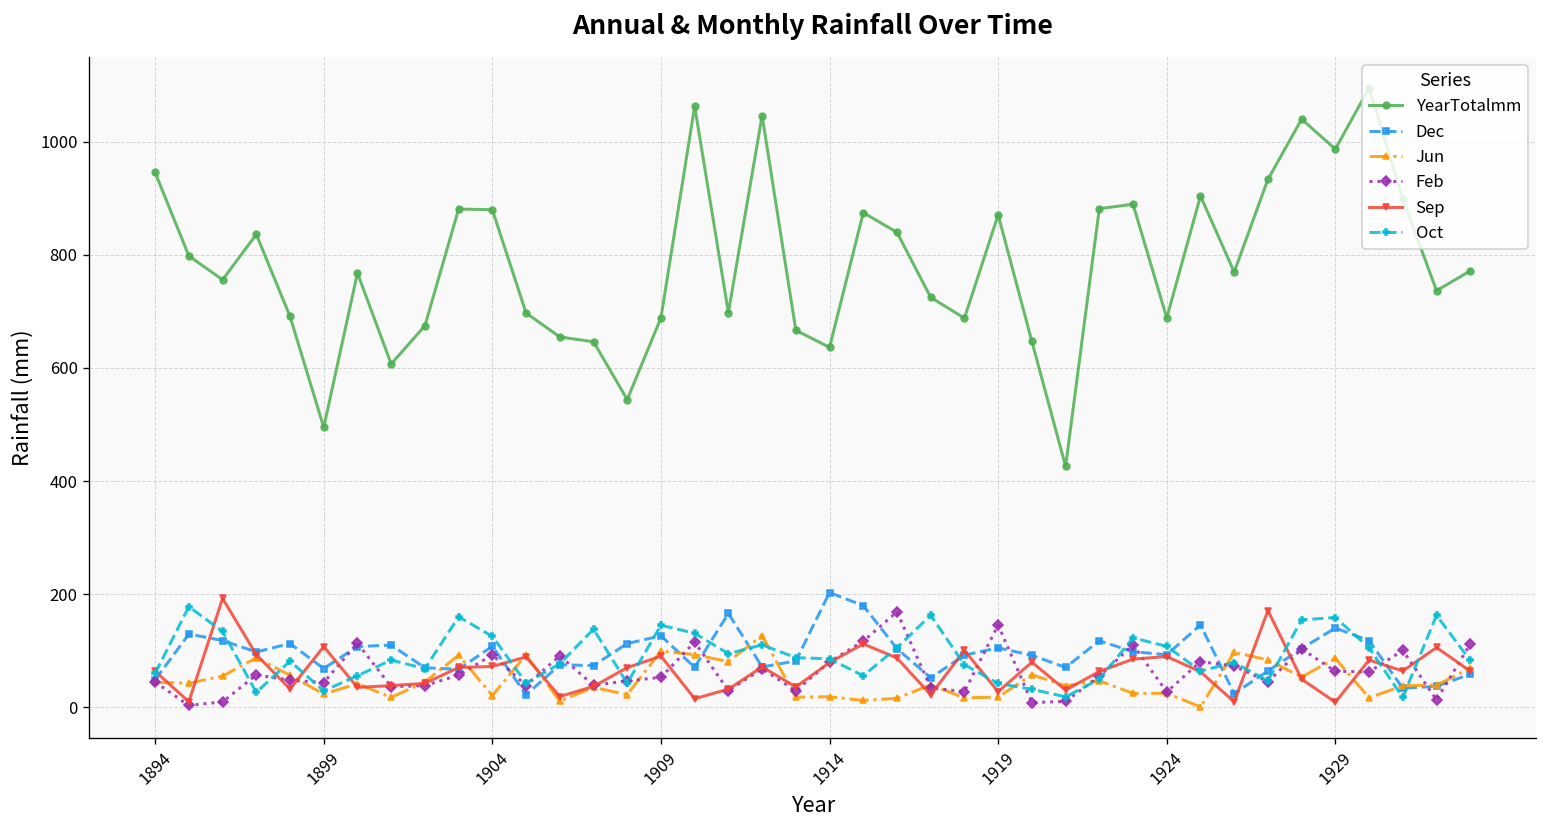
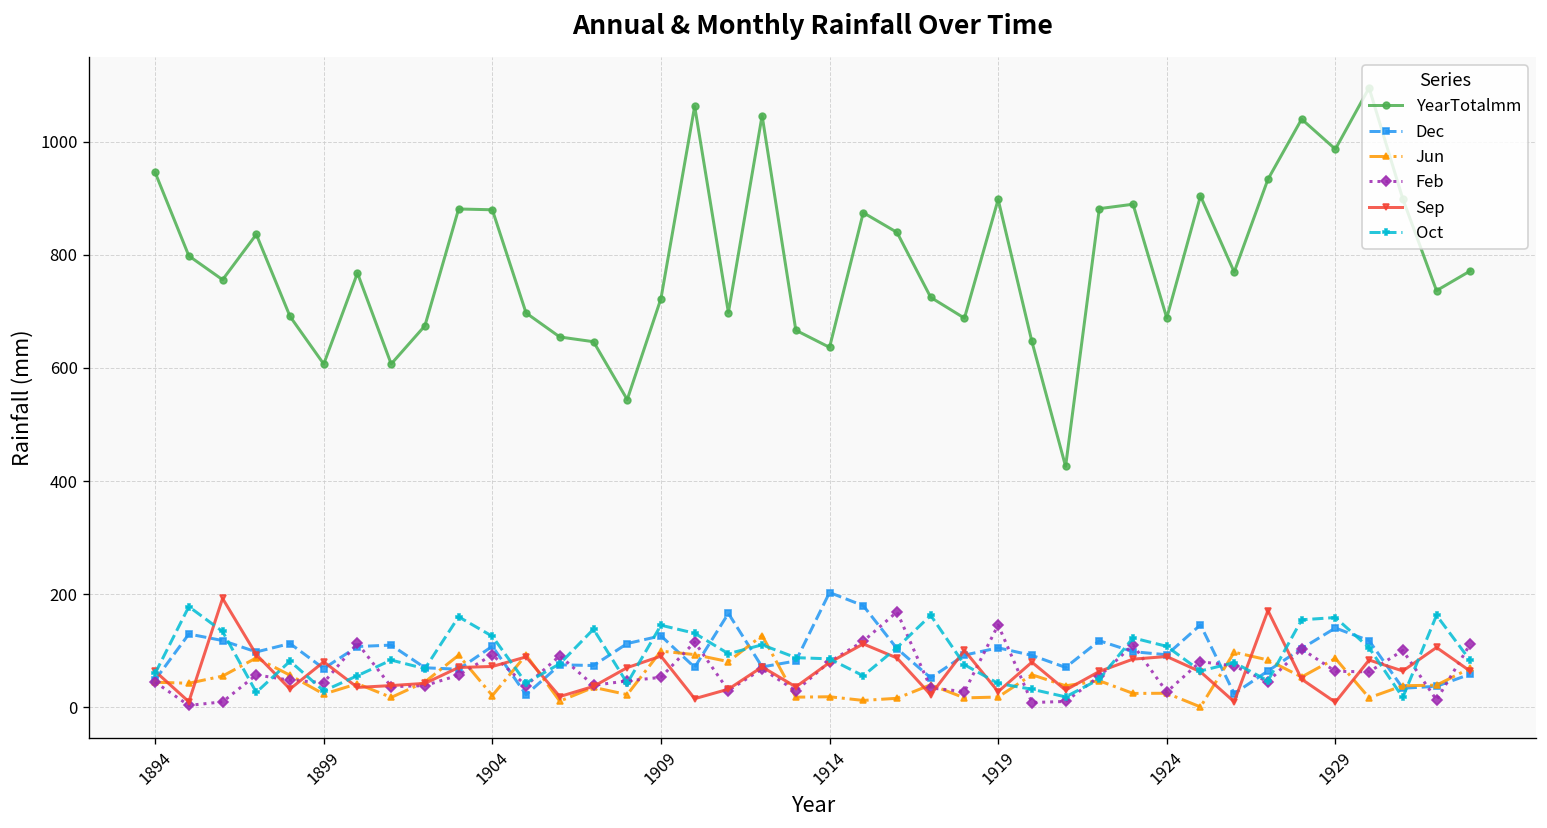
YearTotalmm, 1899: 500 -> 610
Sep, 1899: 110 -> 80
YearTotalmm, 1909: 690 -> 720
YearTotalmm, 1919: 870 -> 900
